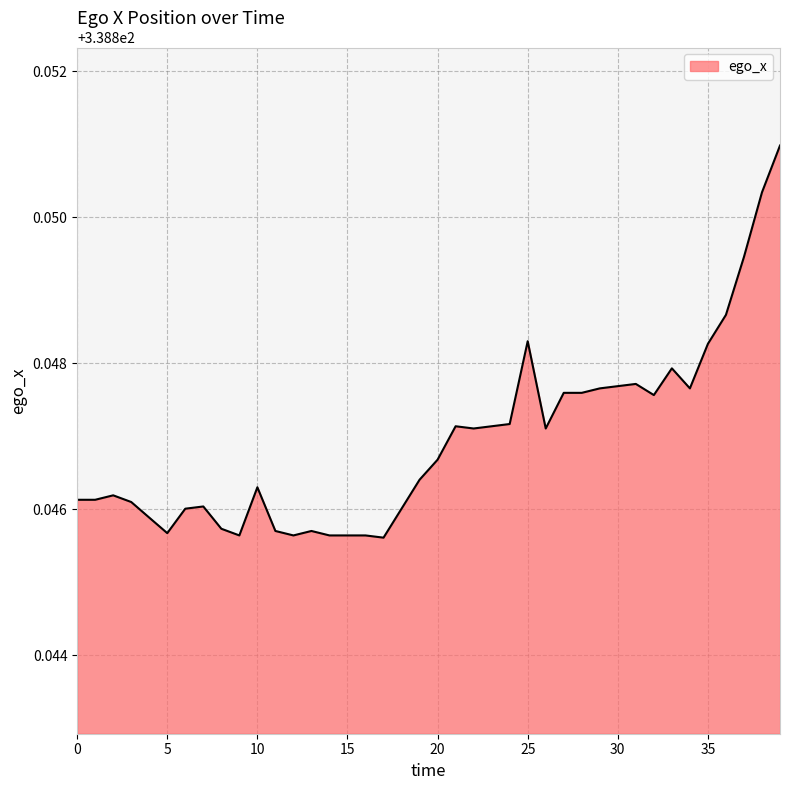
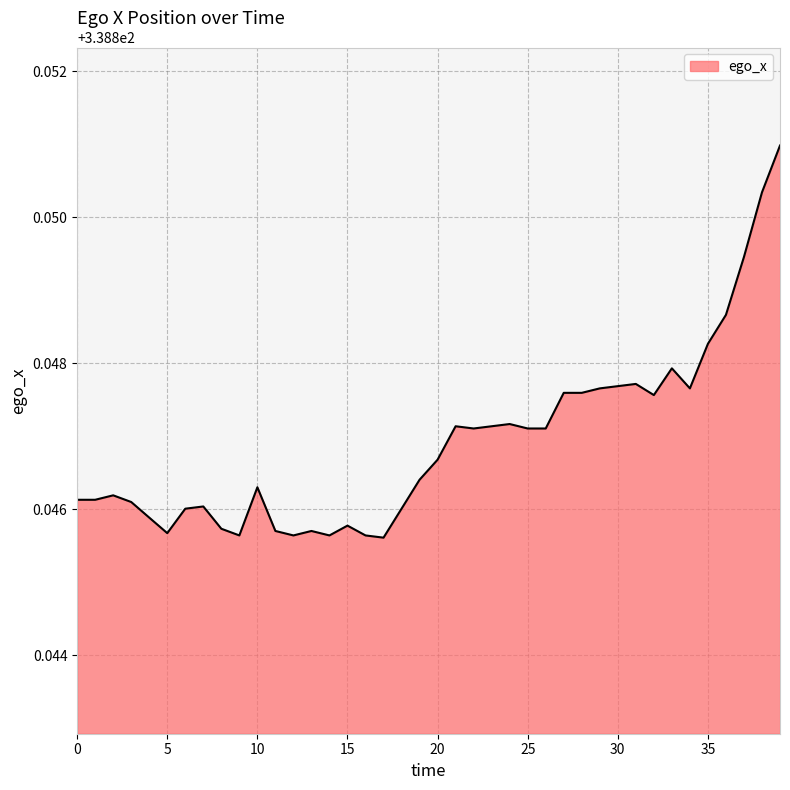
15: 338.8456 -> 338.8458
25: 338.8483 -> 338.8471
